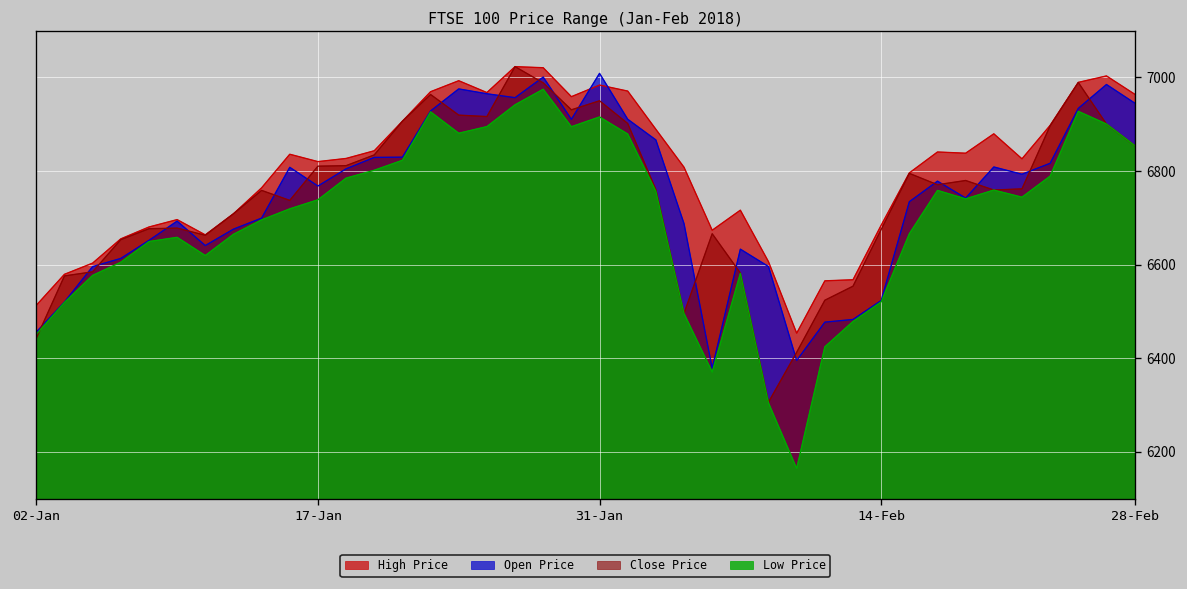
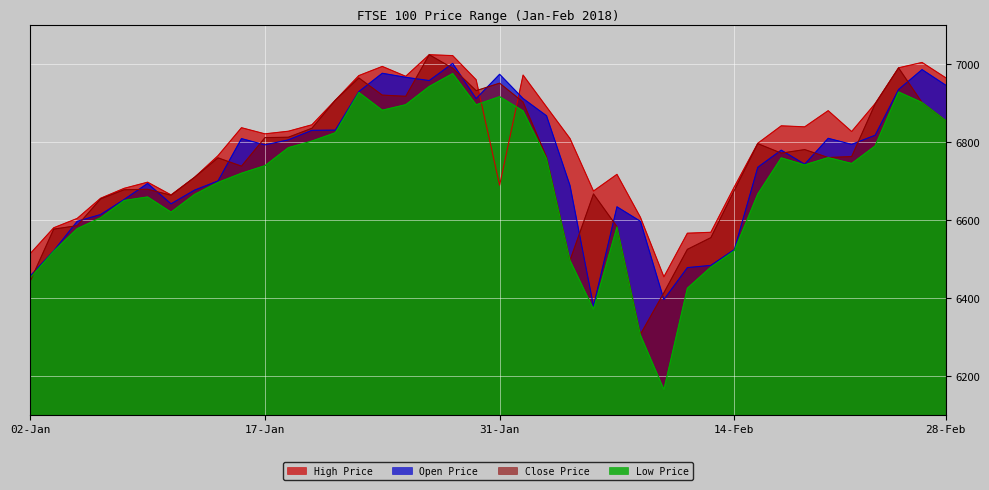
Open Price, 17-Jan: 6770 -> 6790
High Price, 31-Jan: 6980 -> 6690
Open Price, 31-Jan: 7010 -> 6970
